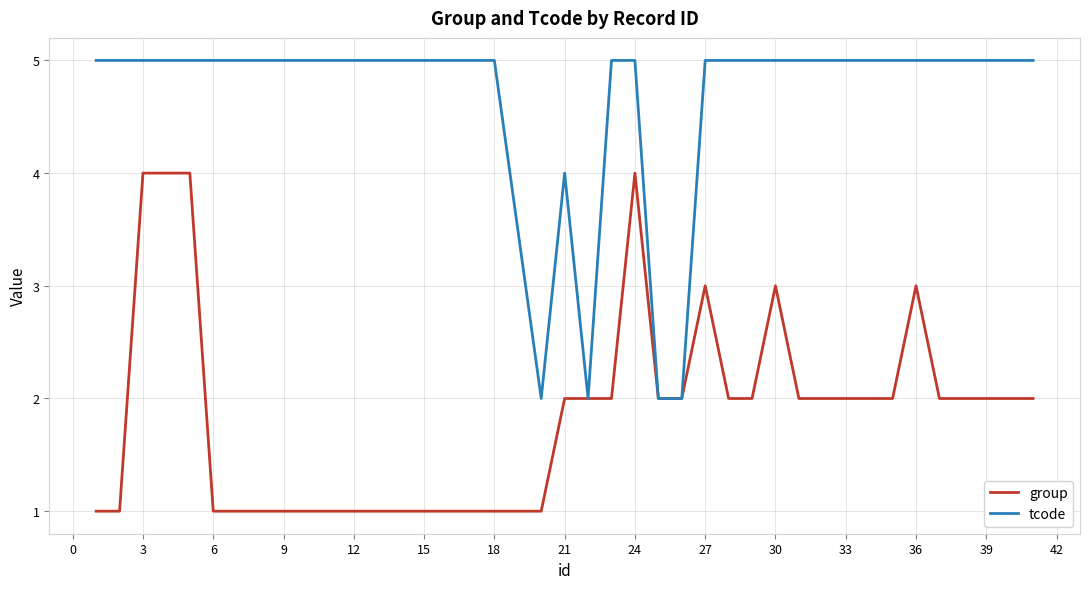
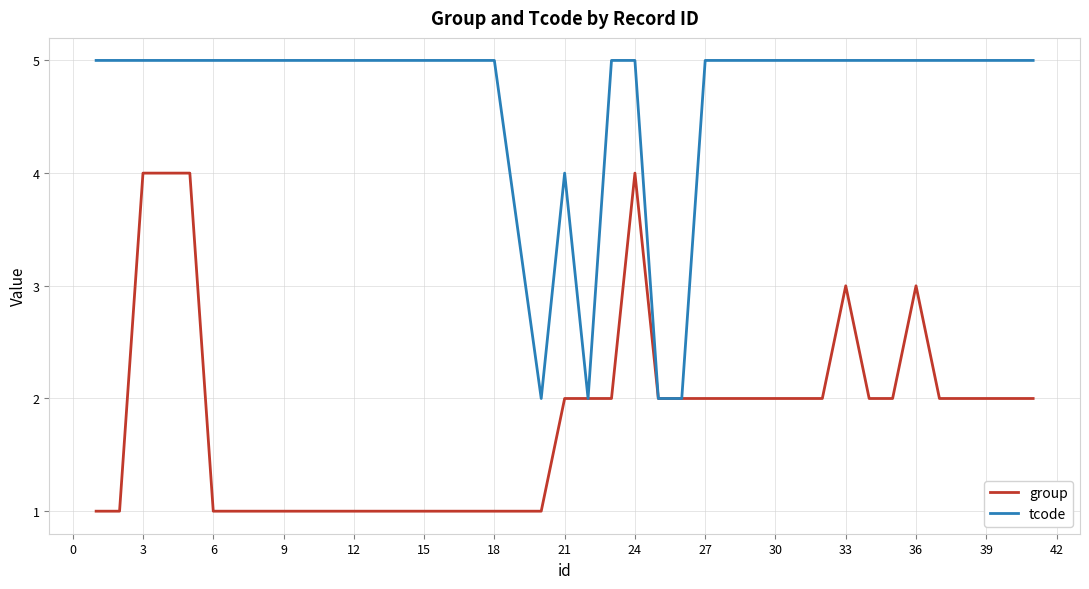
group, 27: 3 -> 2
group, 30: 3 -> 2
group, 33: 2 -> 3
